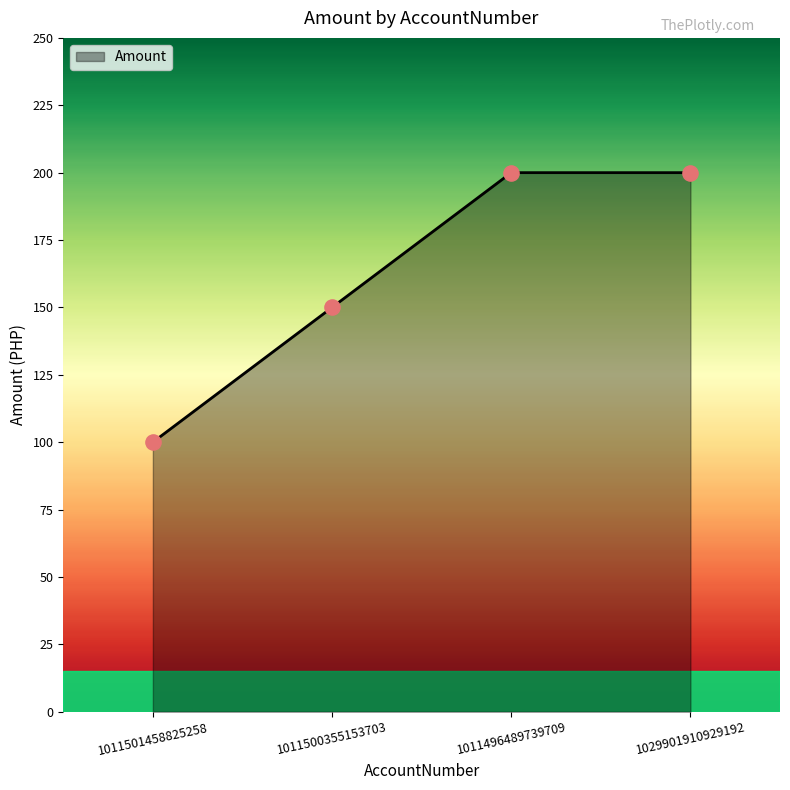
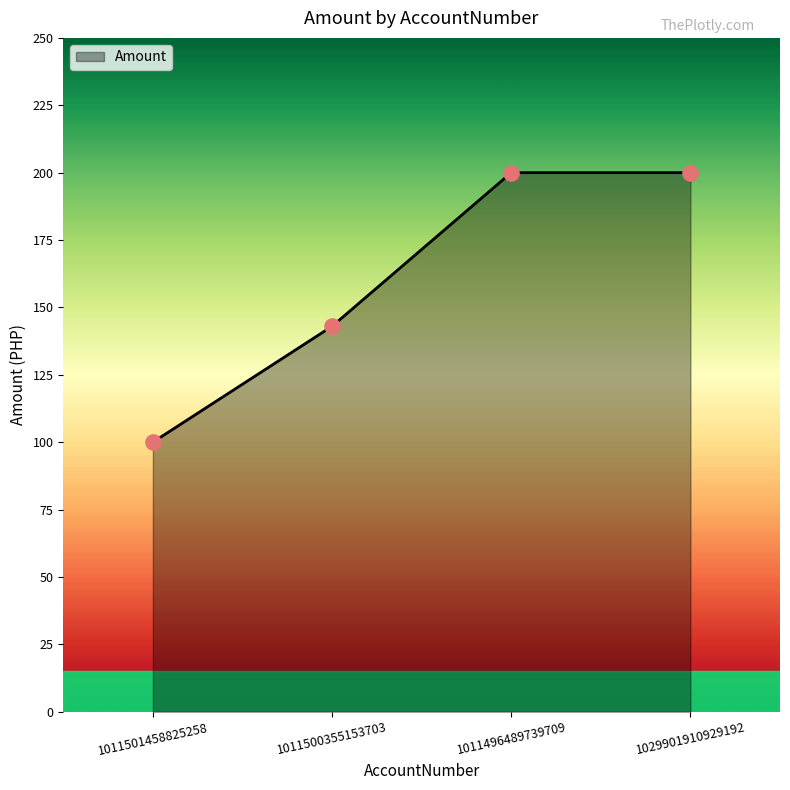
1011500355153703: 150 -> 143
